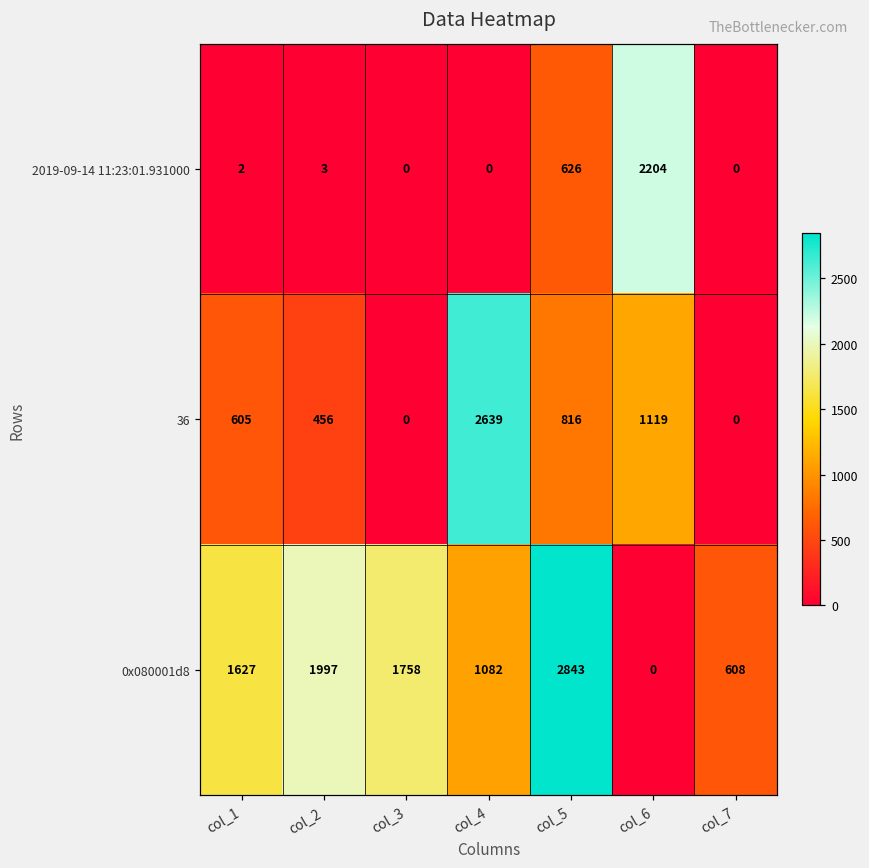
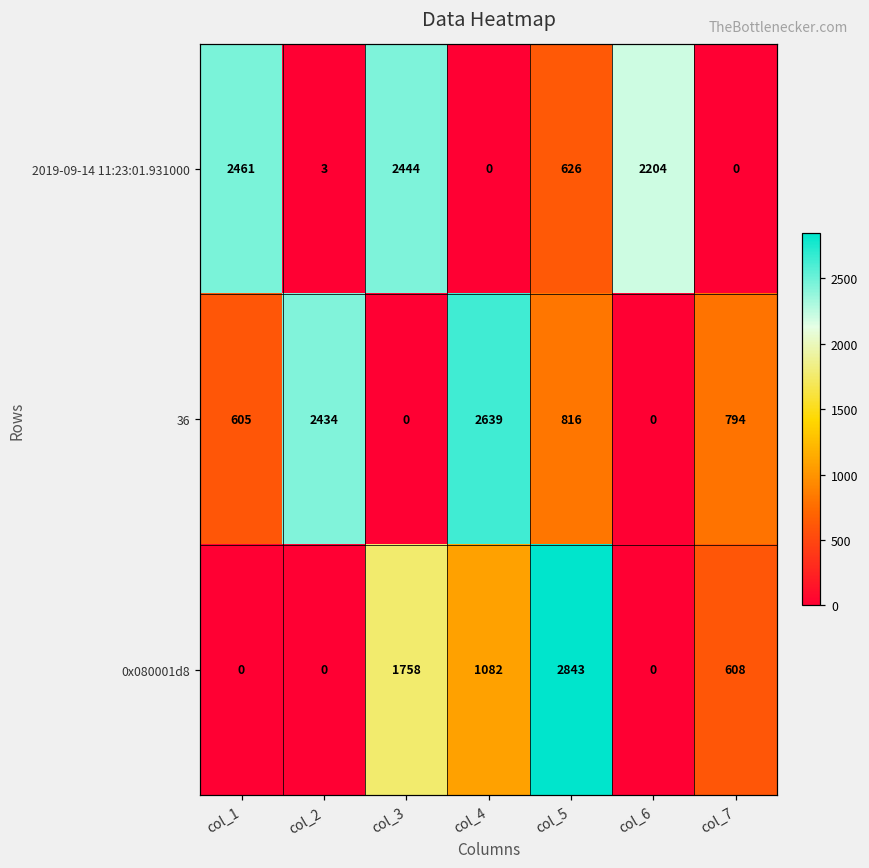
2019-09-14 11:23:01.931000, col_1: 2 -> 2461
2019-09-14 11:23:01.931000, col_3: 0 -> 2444
36, col_2: 456 -> 2434
36, col_6: 1119 -> 0
36, col_7: 0 -> 794
0x080001d8, col_1: 1627 -> 0
0x080001d8, col_2: 1997 -> 0
